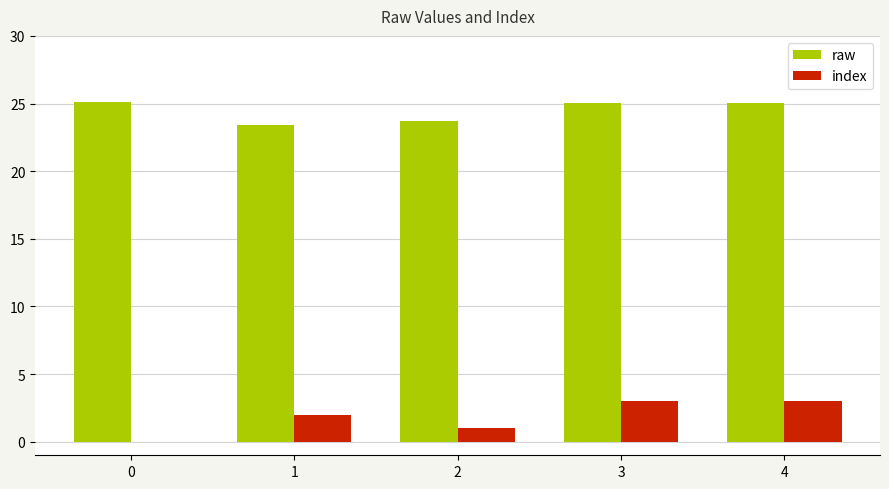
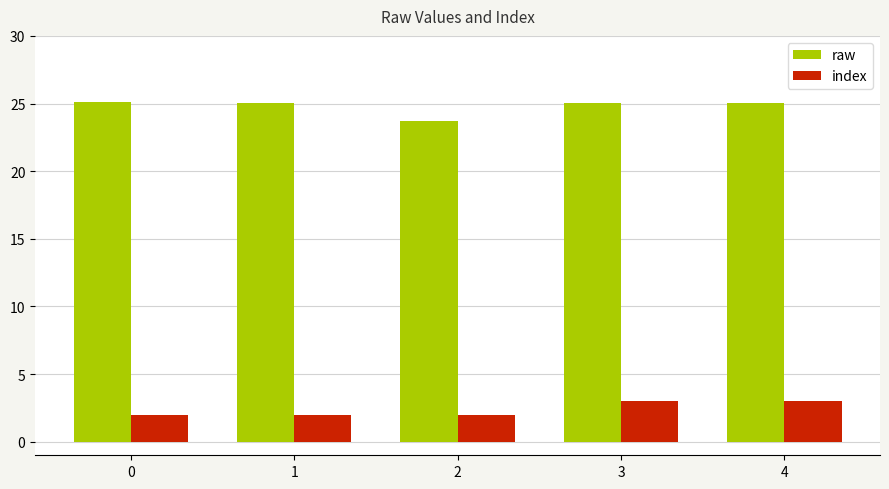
index, 0: 0 -> 2
raw, 1: 23.4 -> 25.1
index, 2: 1 -> 2
